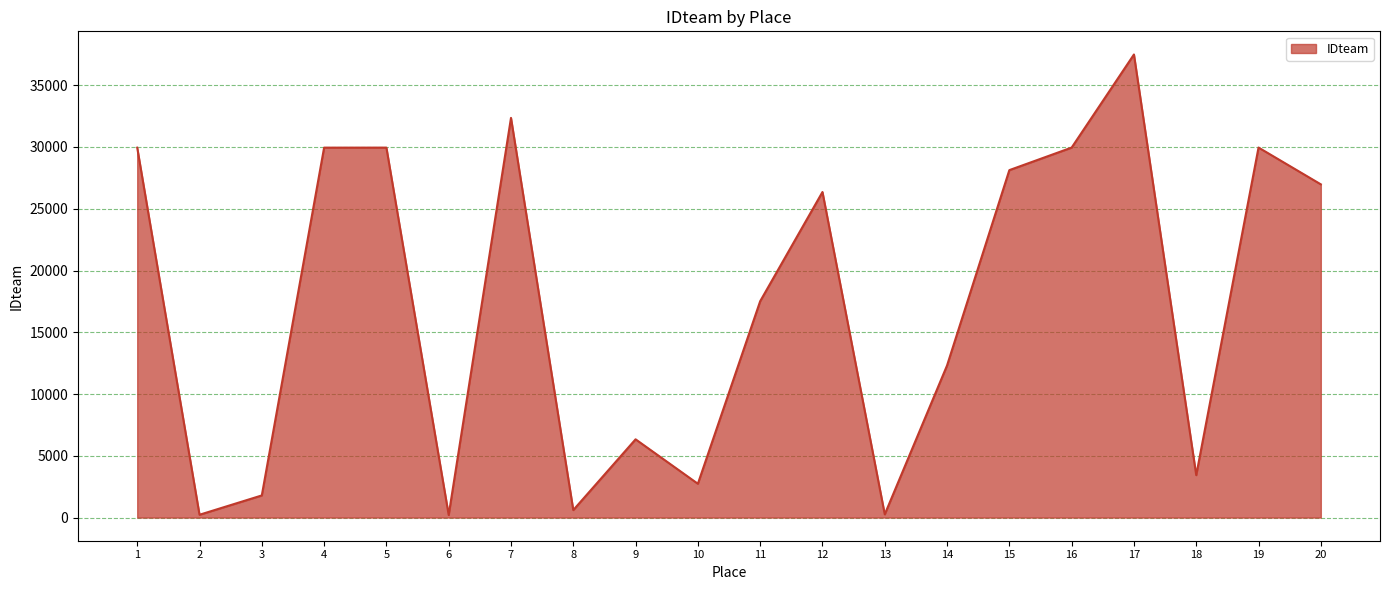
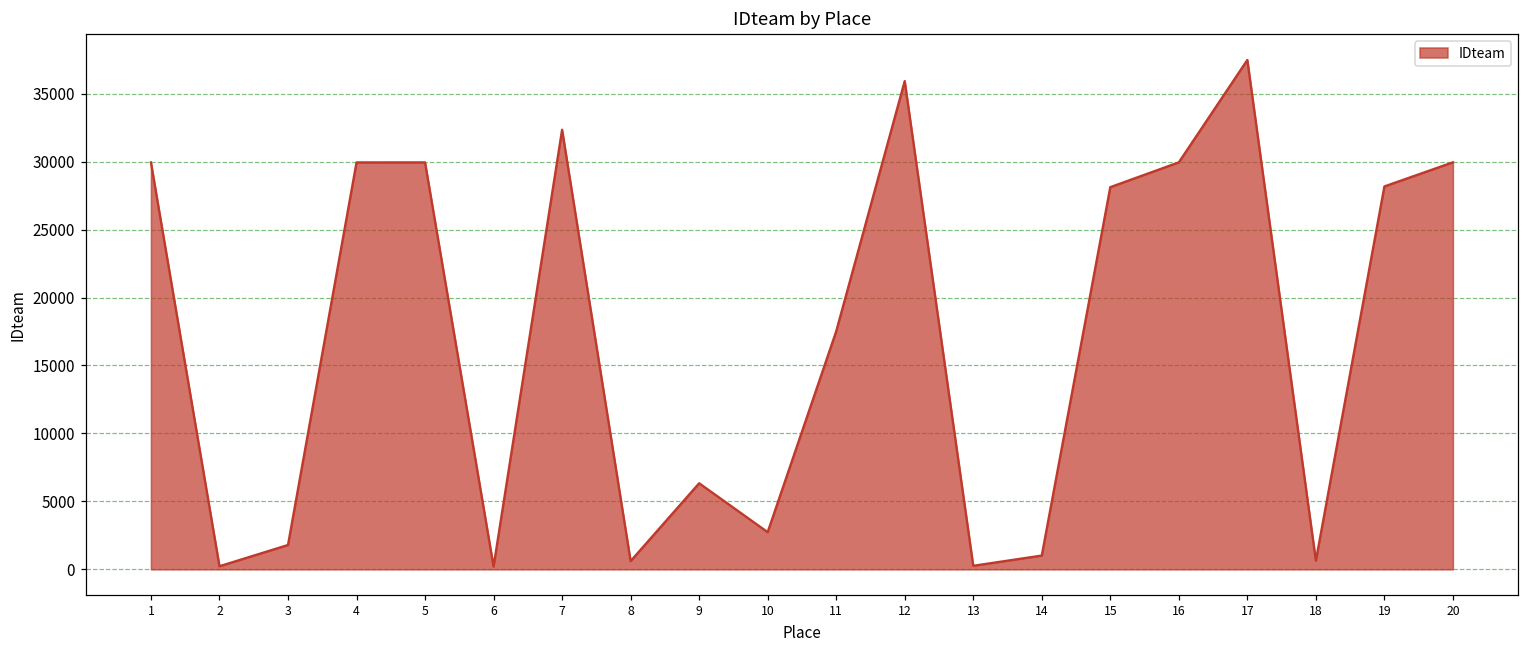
12: 26400 -> 35900
14: 12300 -> 1000
18: 3400 -> 600
19: 30000 -> 28200
20: 27000 -> 30000
